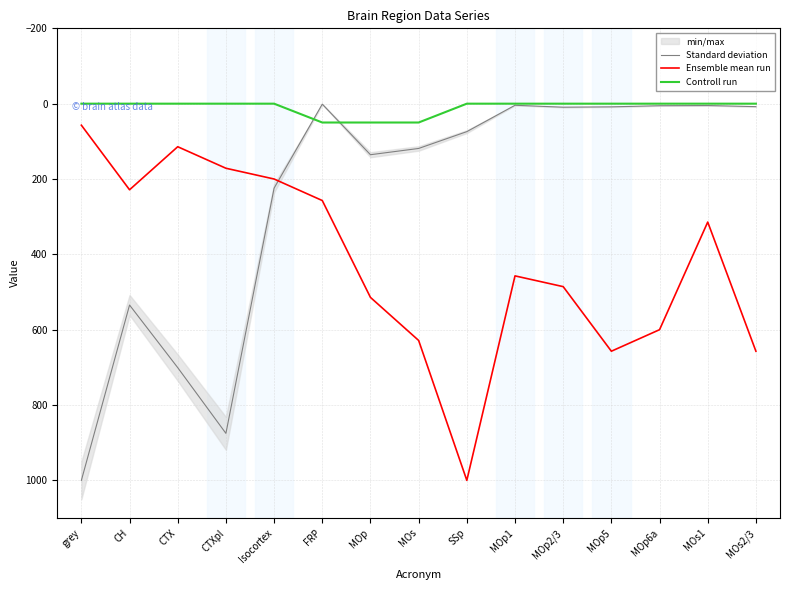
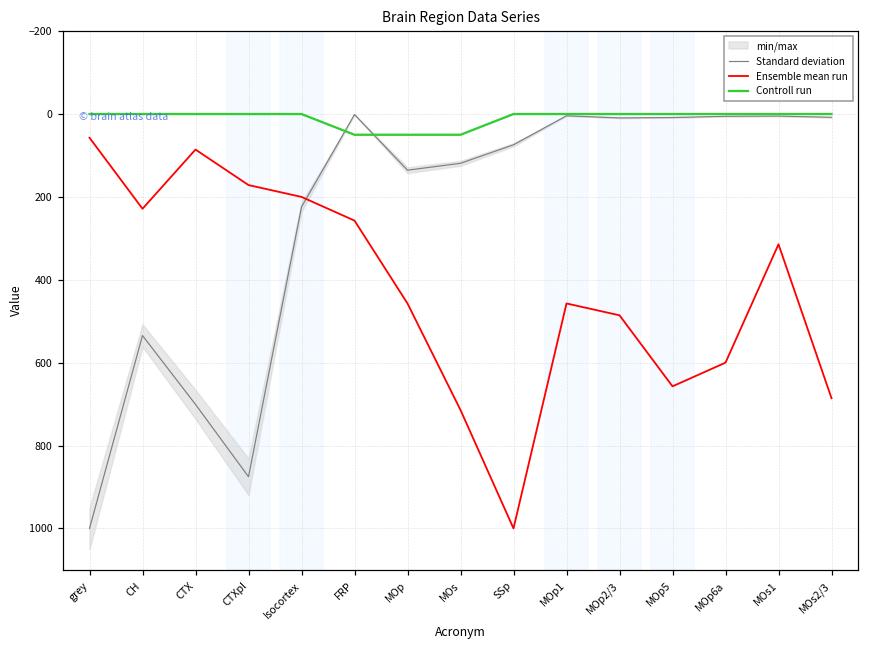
Ensemble mean run, CTX: 110 -> 90
Ensemble mean run, MOp: 510 -> 460
Ensemble mean run, MOs: 630 -> 710
Ensemble mean run, MOs2/3: 660 -> 690
